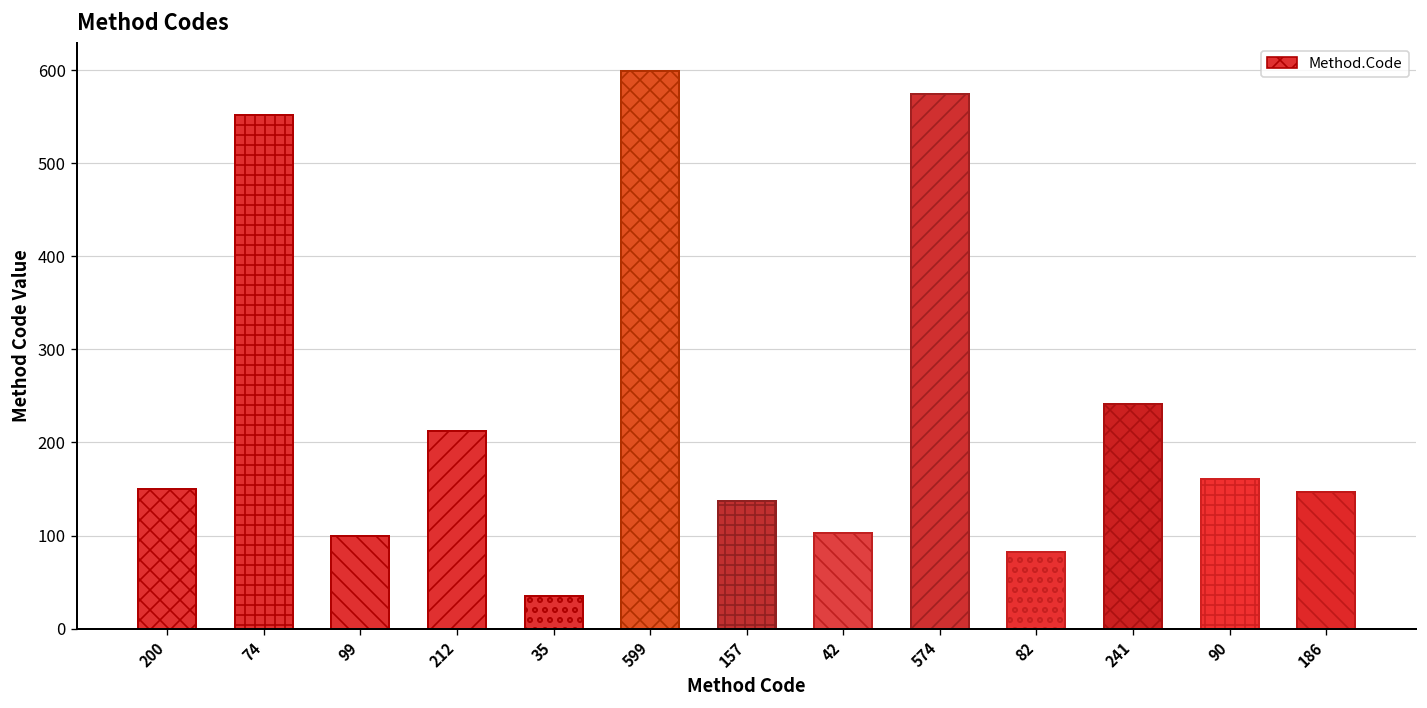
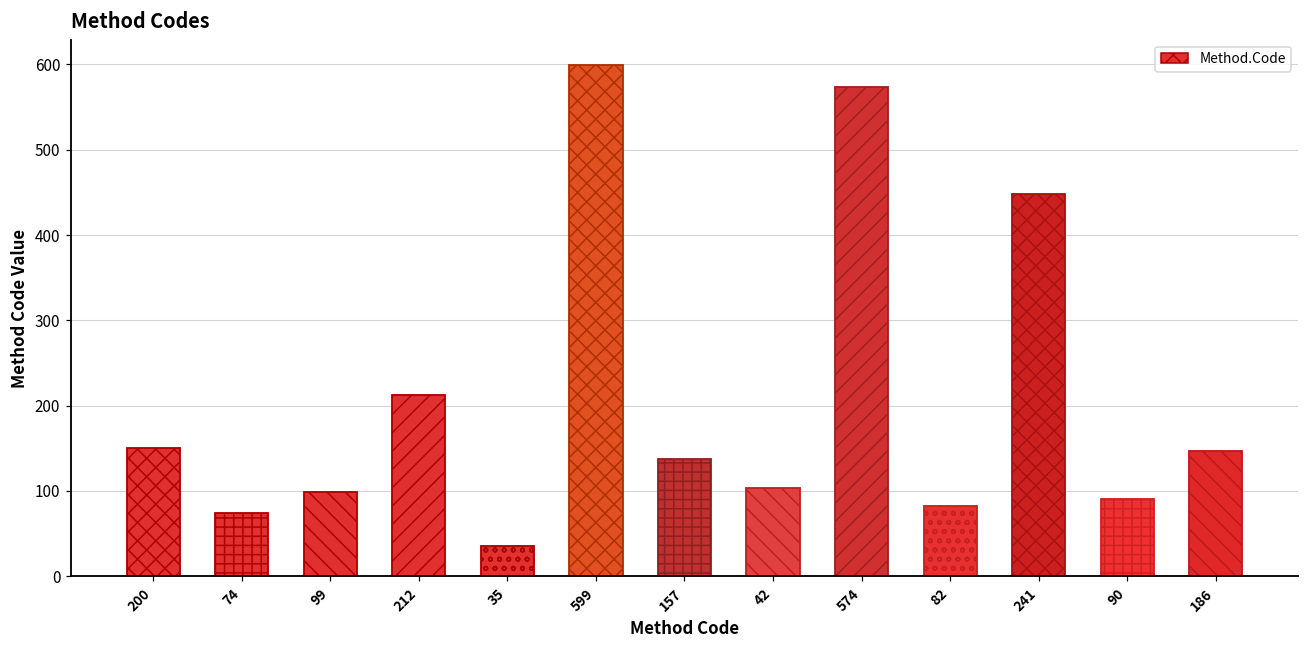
74: 550 -> 70
241: 240 -> 450
90: 160 -> 90
